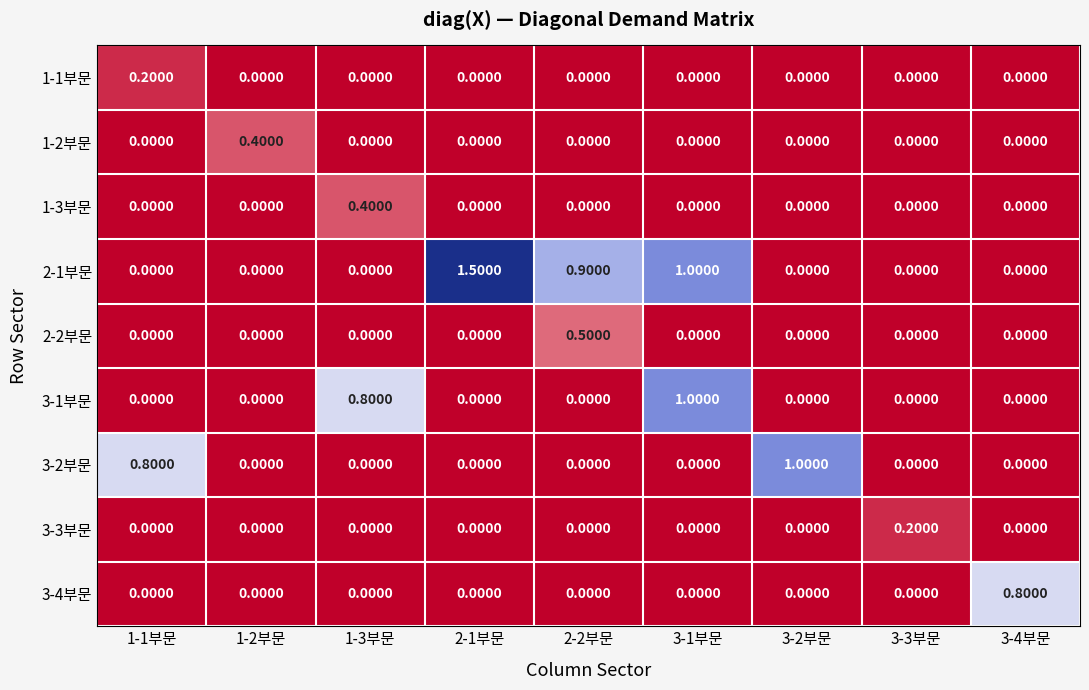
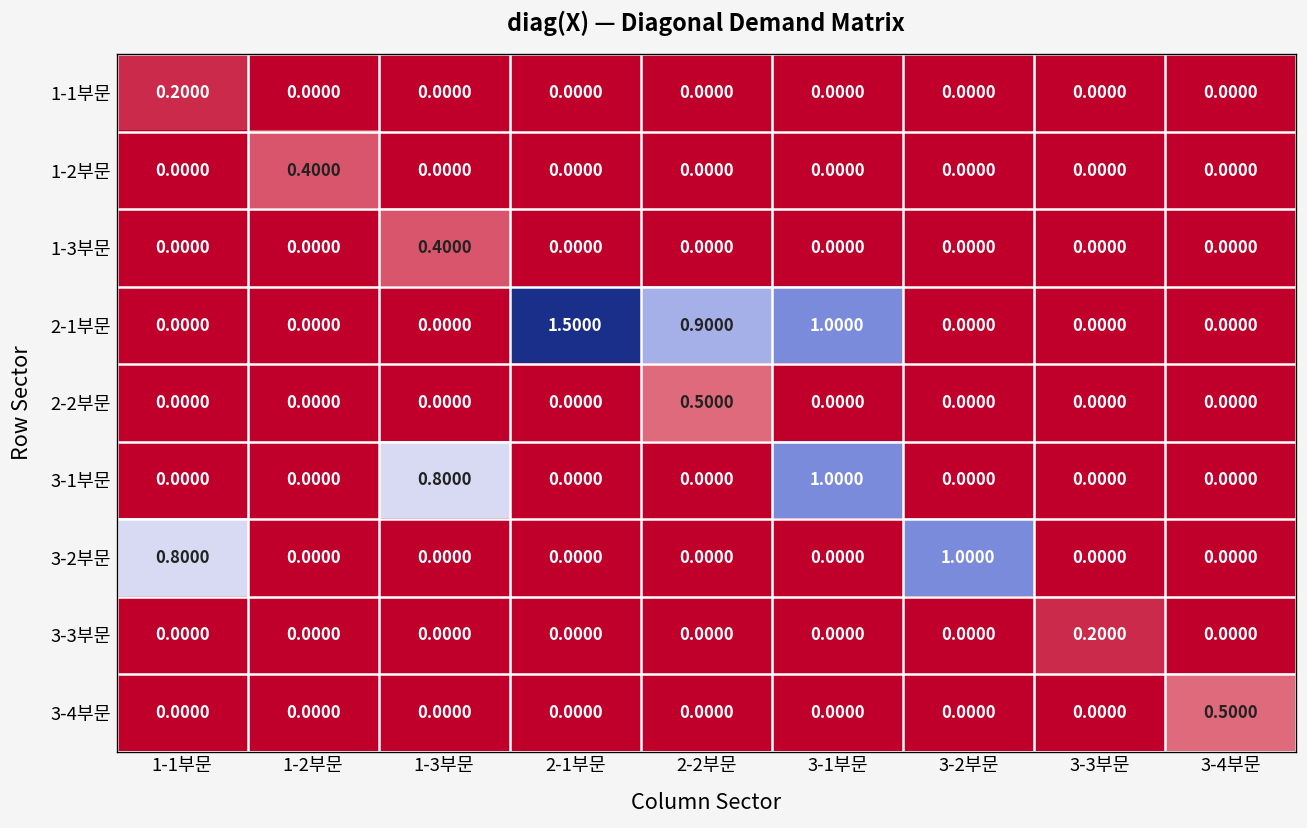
3-4부문, 3-4부문: 0.8000 -> 0.5000
